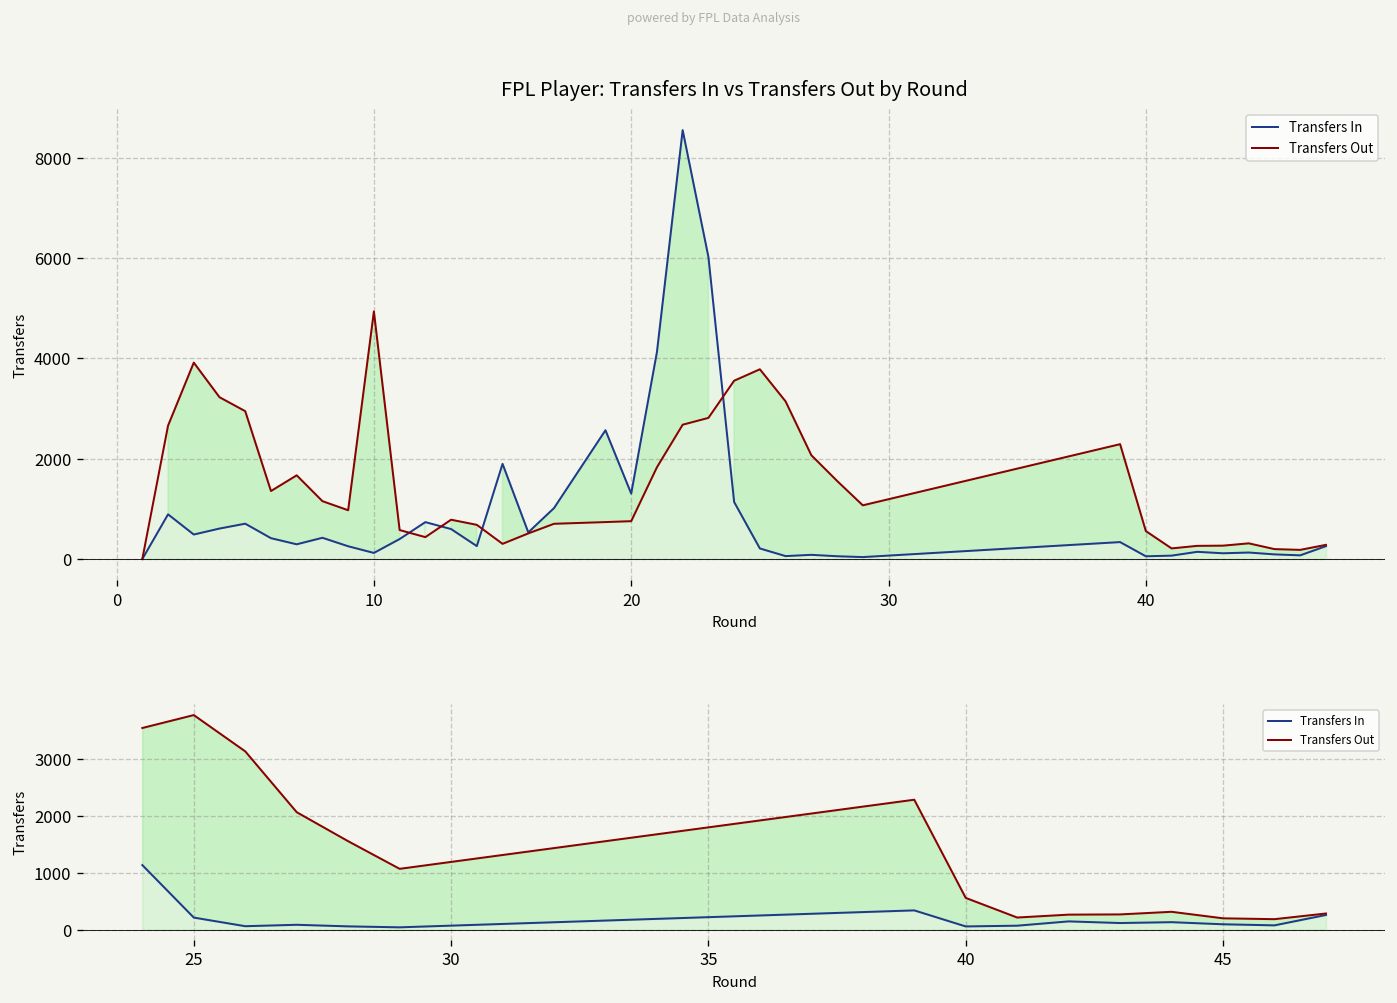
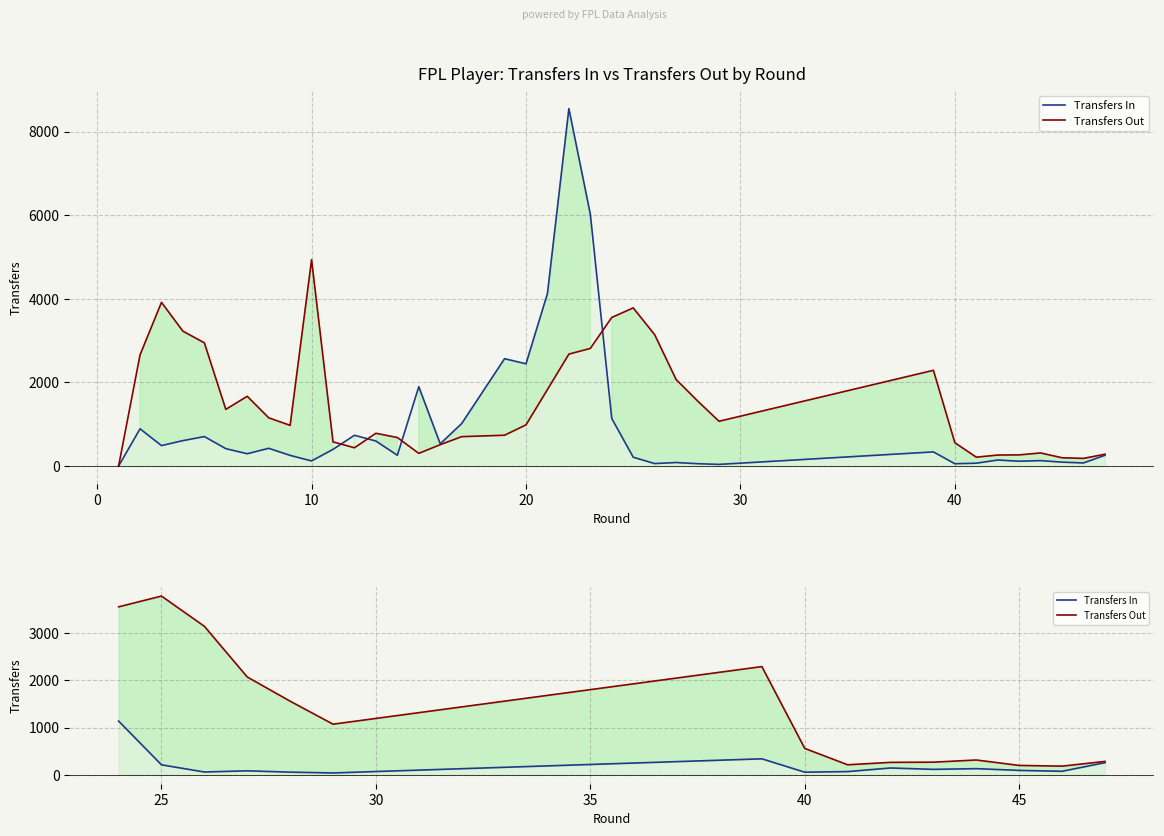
FPL Player: Transfers In vs Transfers Out by Round, Transfers In, 20: 1300 -> 2400
FPL Player: Transfers In vs Transfers Out by Round, Transfers Out, 20: 800 -> 1000
